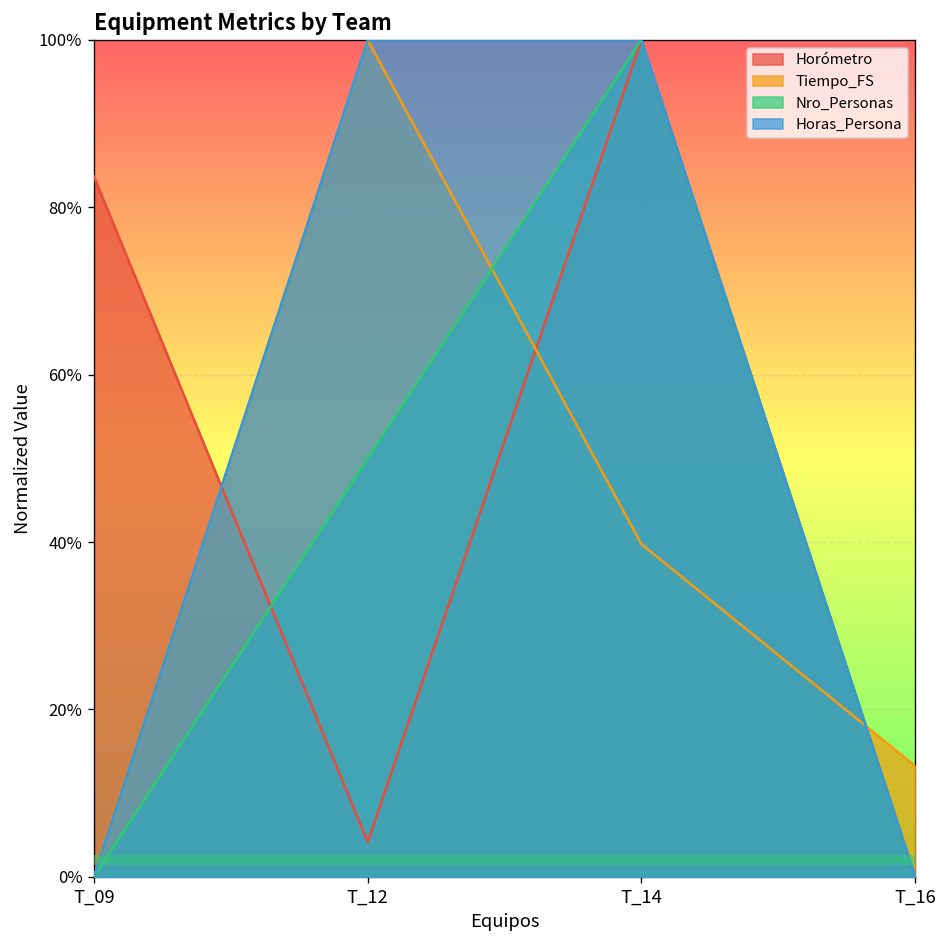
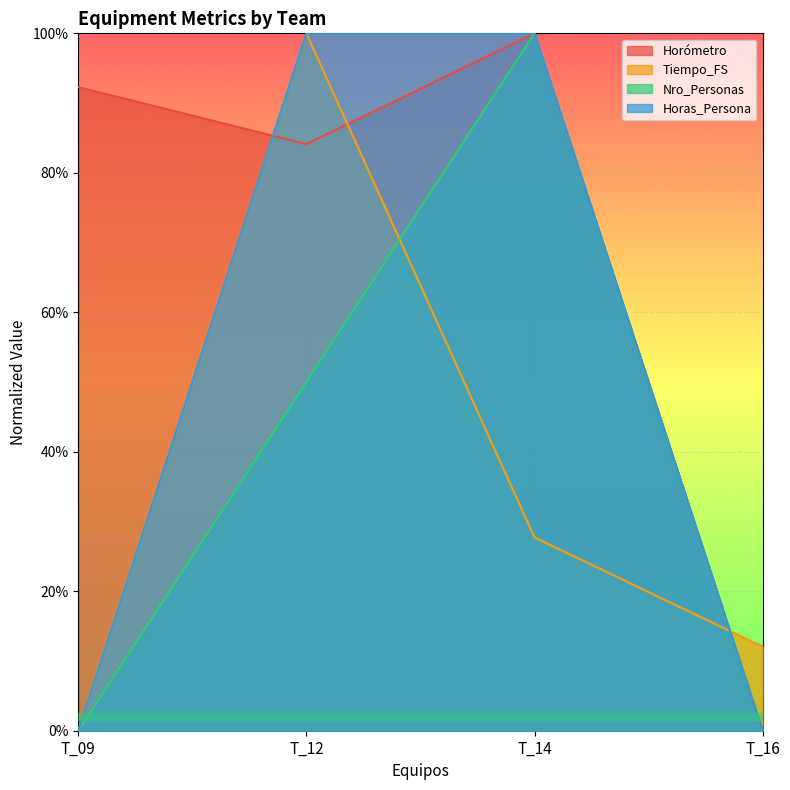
Horómetro, T_09: 84% -> 92%
Horómetro, T_12: 4% -> 84%
Tiempo_FS, T_14: 40% -> 28%
Tiempo_FS, T_16: 13% -> 12%
